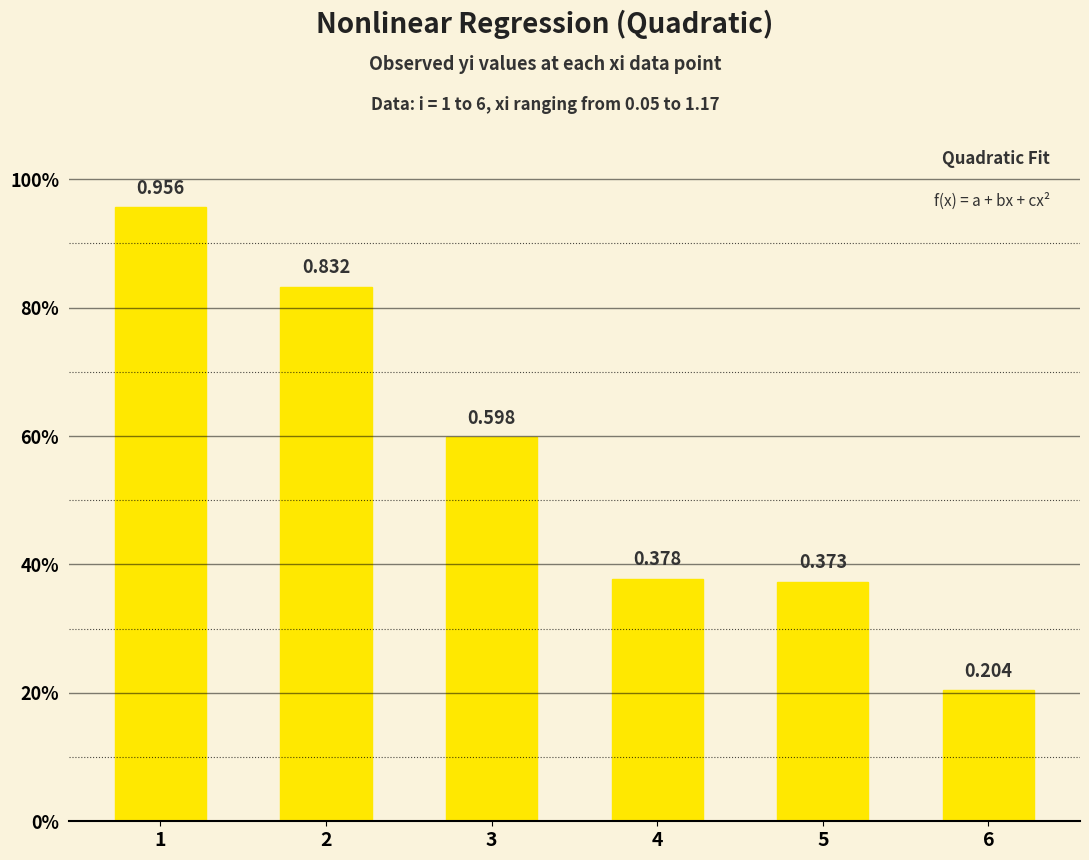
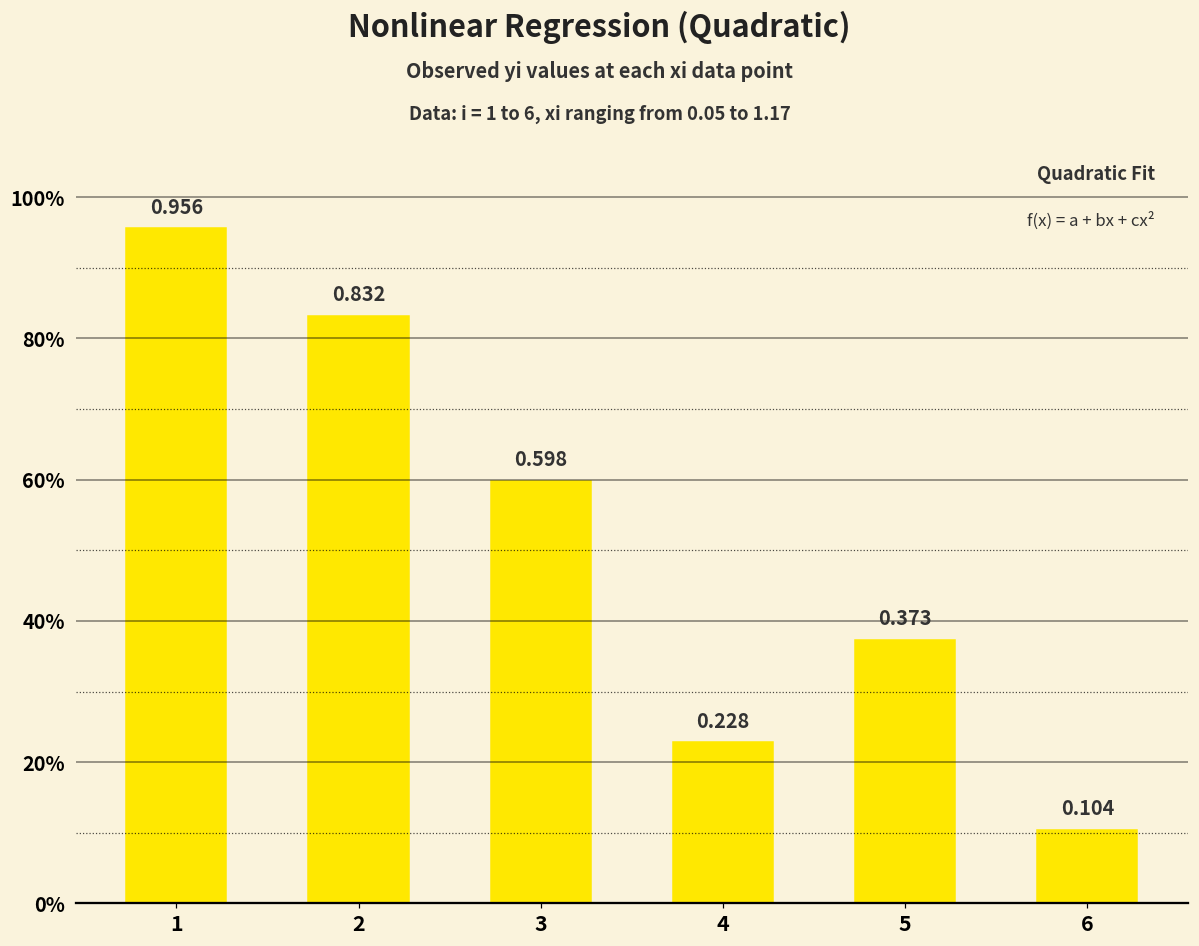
4: 0.378 -> 0.228
6: 0.204 -> 0.104
